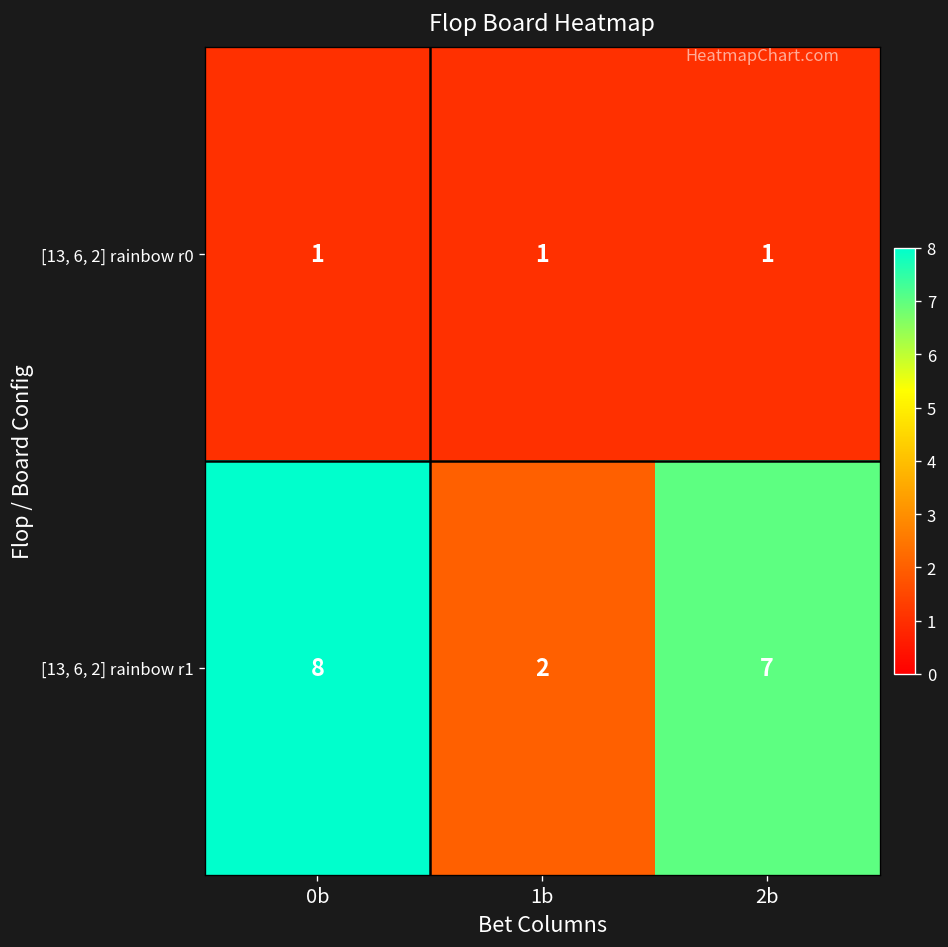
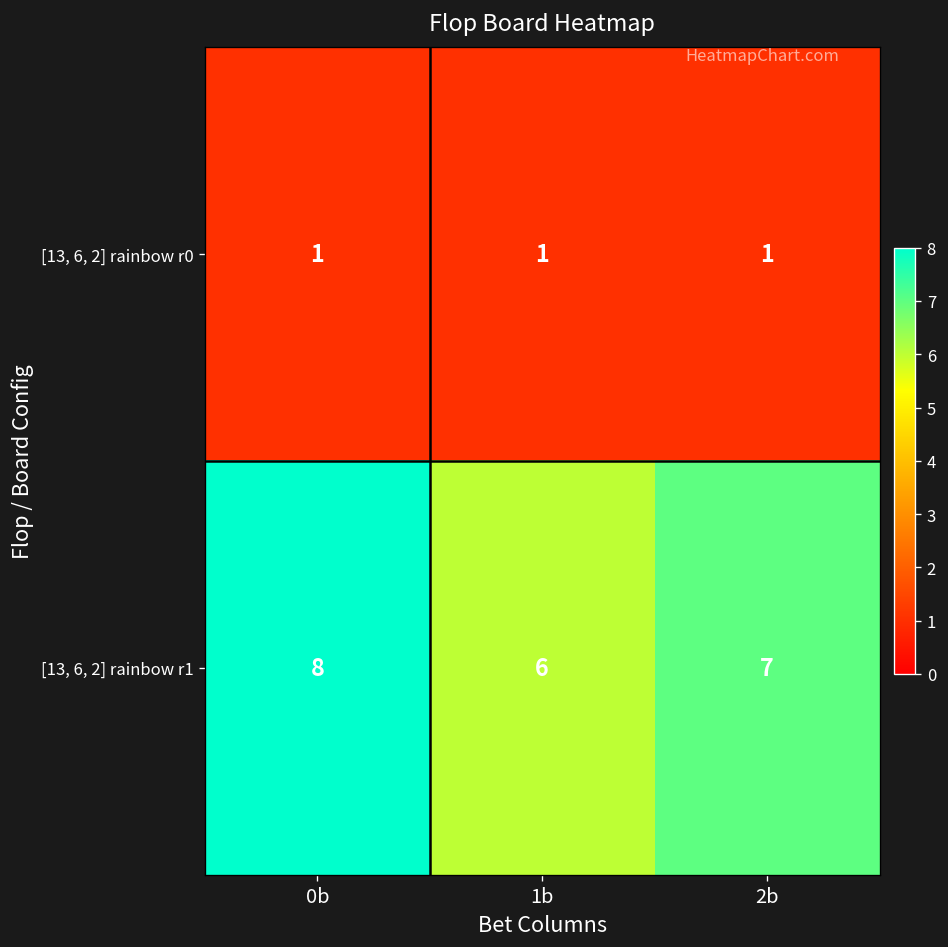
[13, 6, 2] rainbow r1, 1b: 2 -> 6
